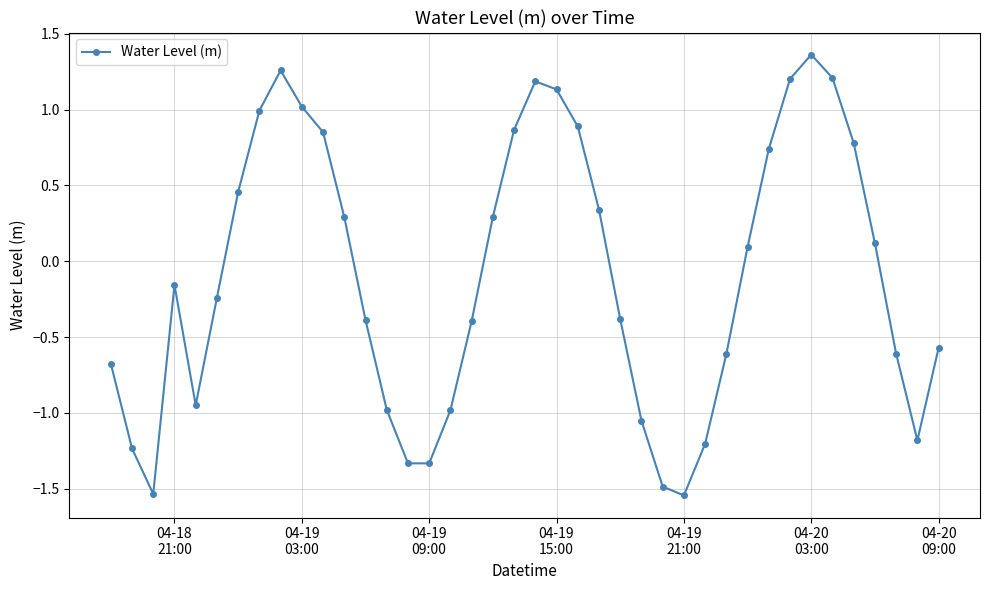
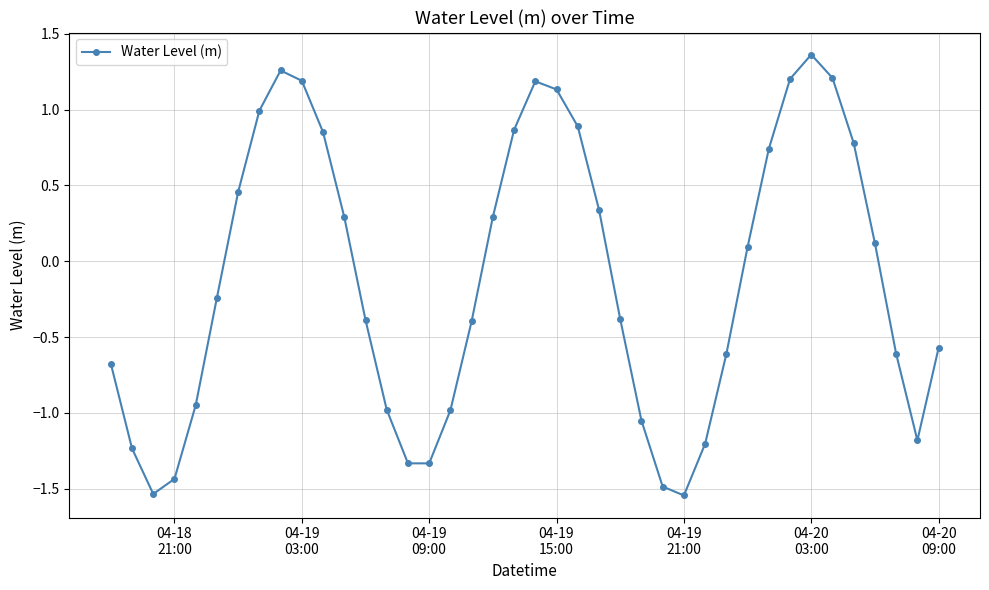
04-18 21:00: -0.16 -> -1.43
04-19 03:00: 1.02 -> 1.19
